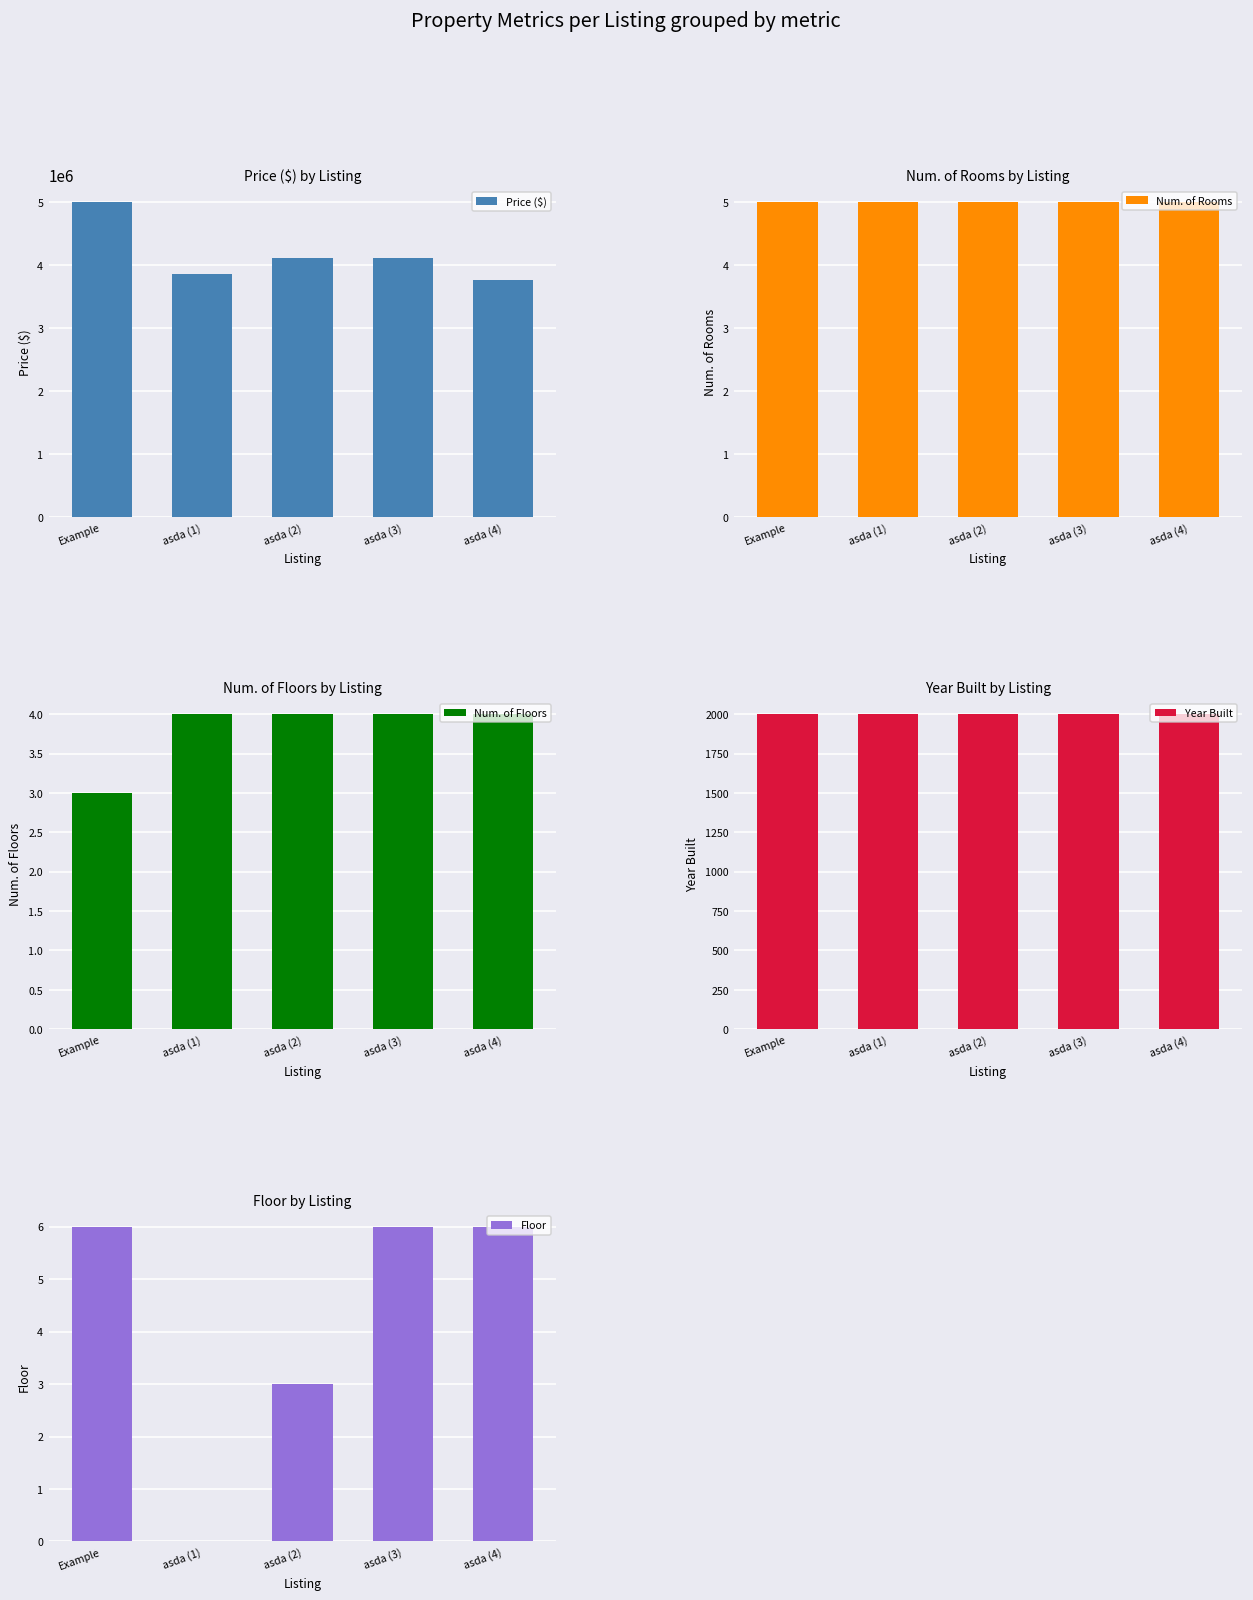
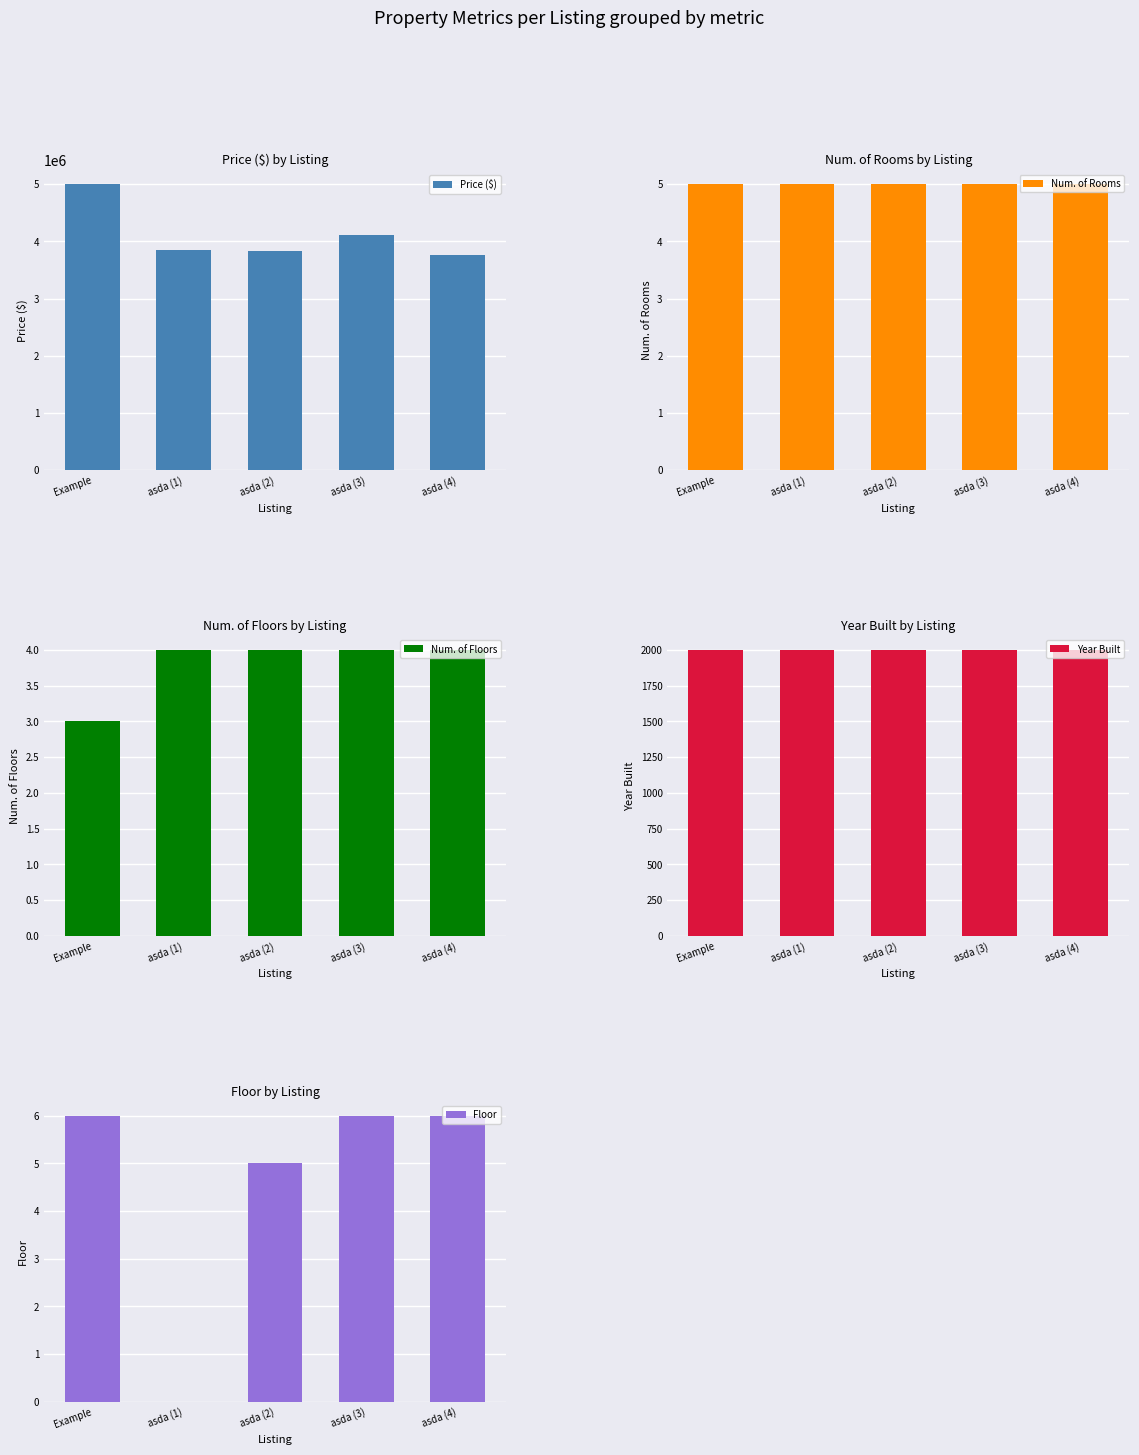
Price ($) by Listing, asda (2): 4100000 -> 3800000
Floor by Listing, asda (2): 3 -> 5
